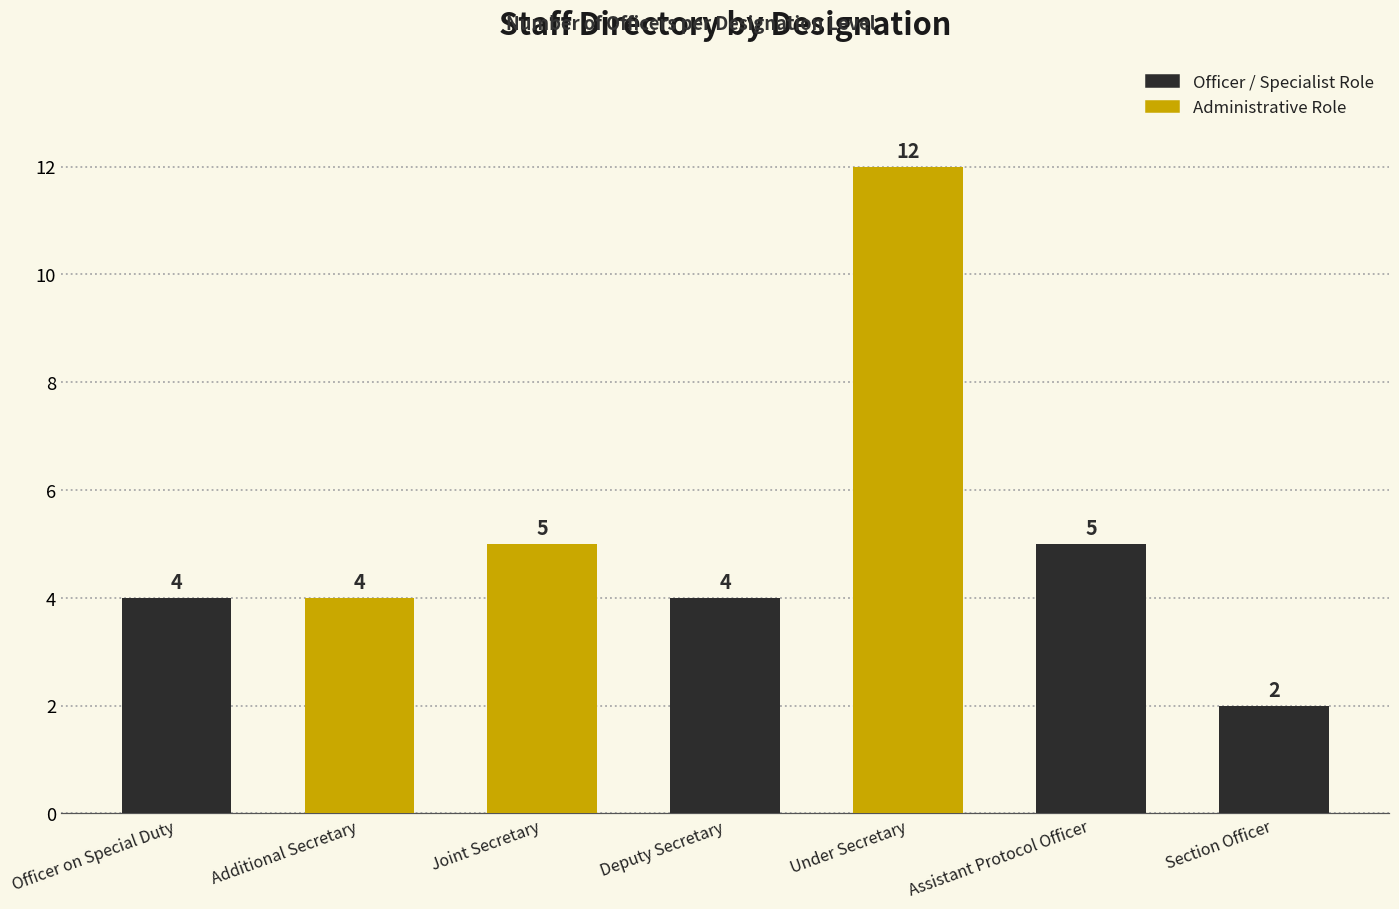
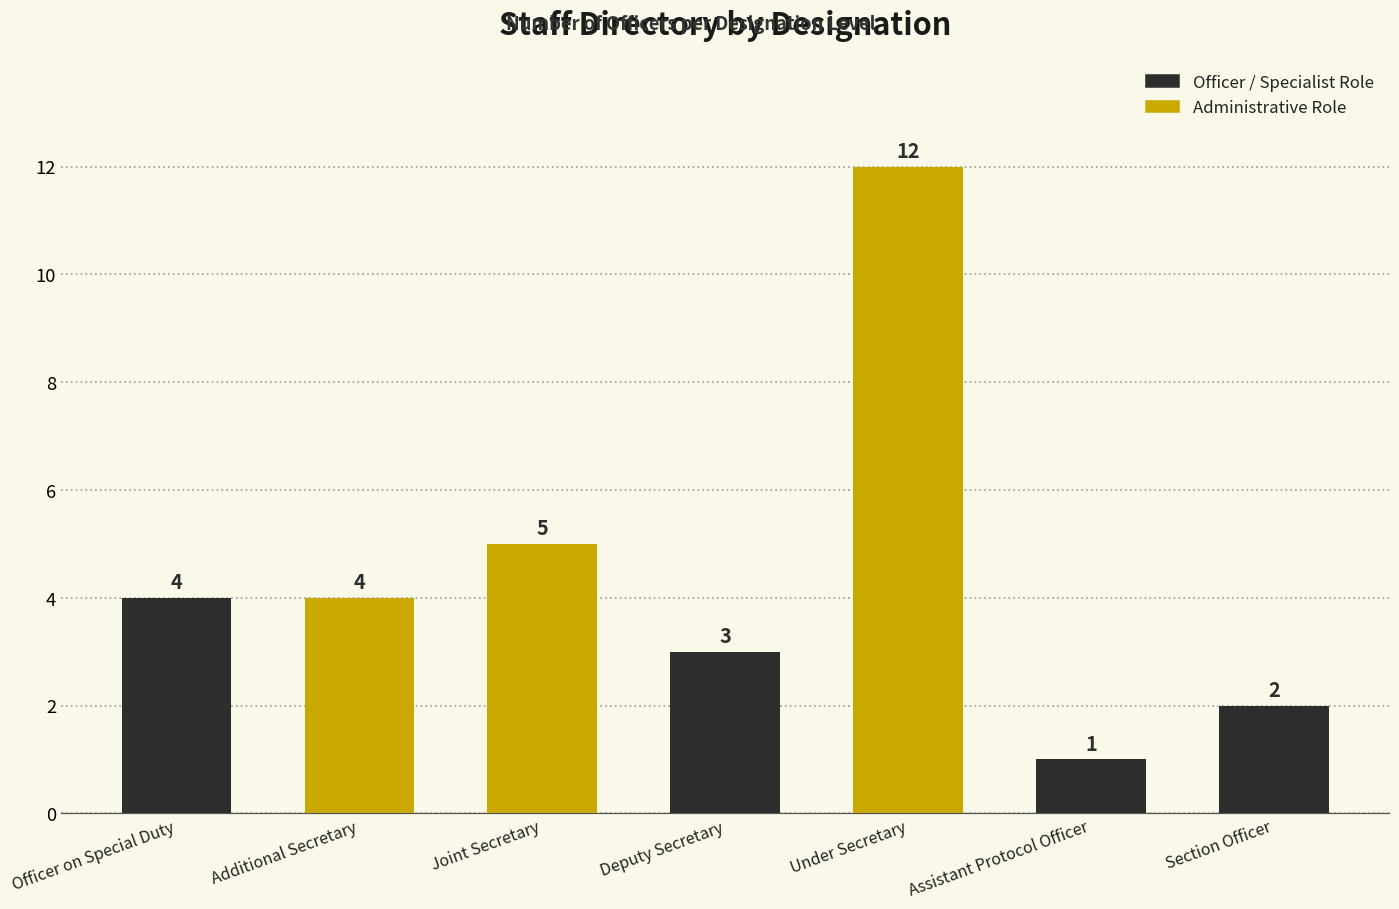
Deputy Secretary: 4 -> 3
Assistant Protocol Officer: 5 -> 1
